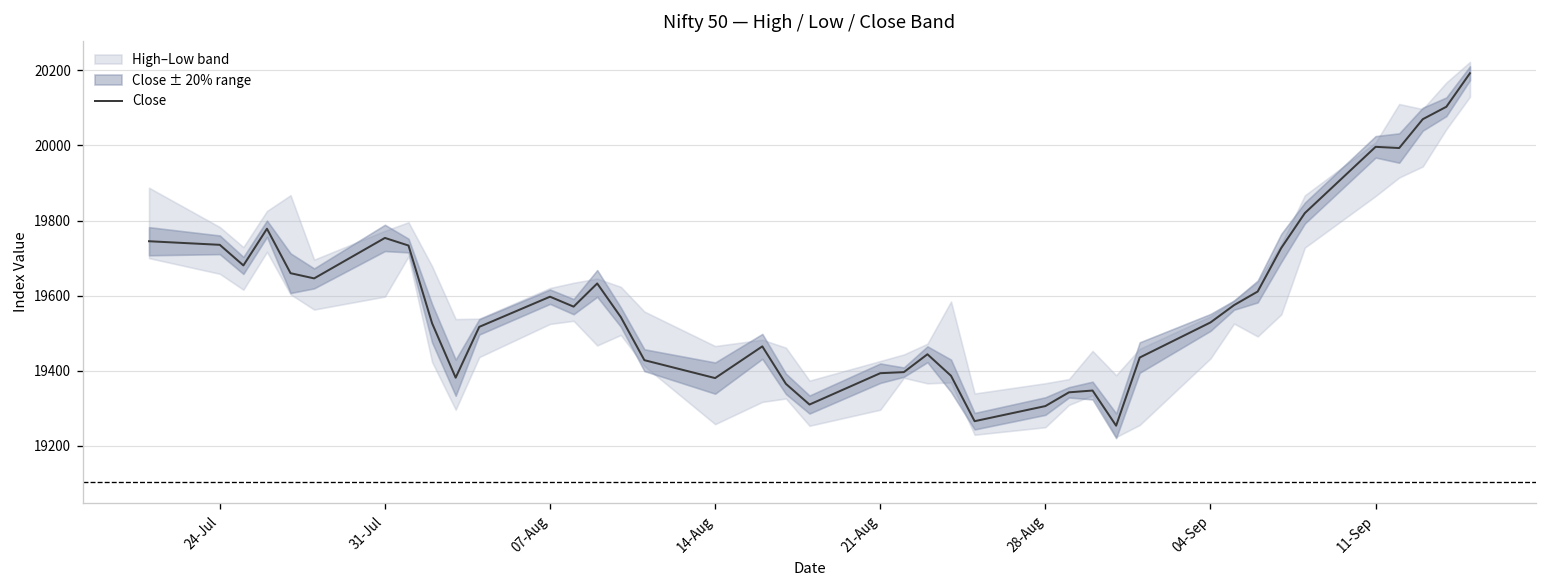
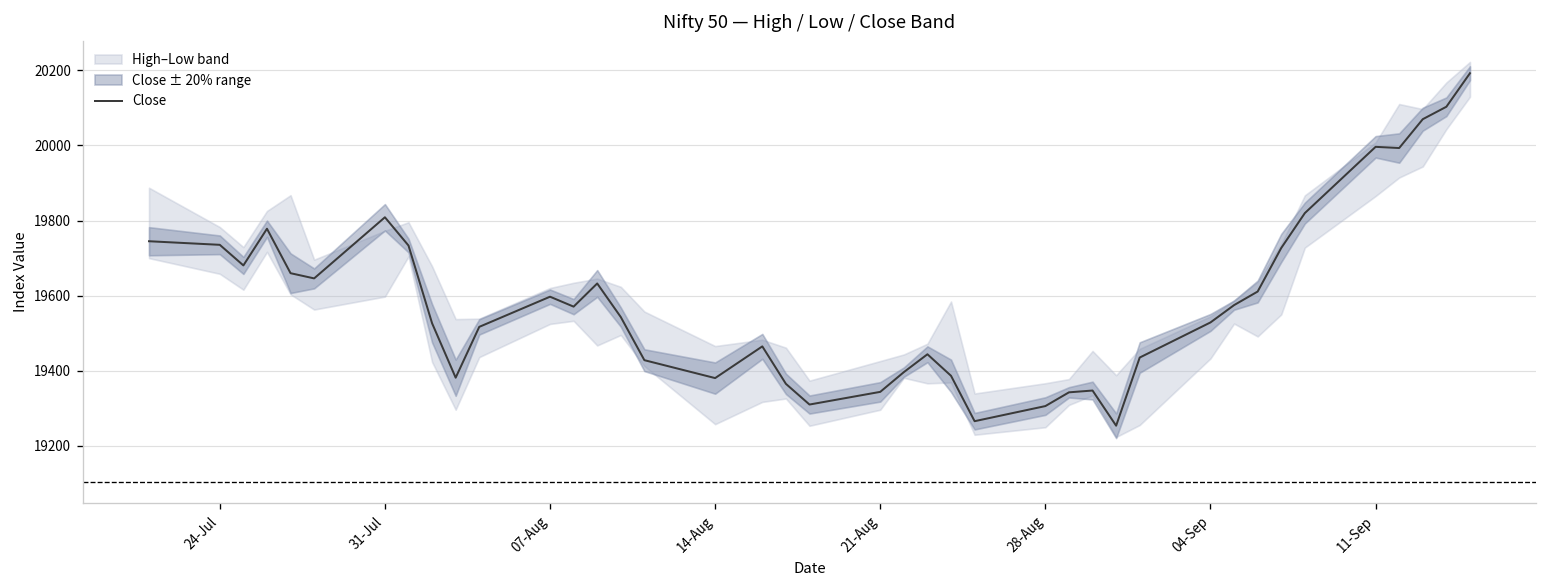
Close, 31-Jul: 19750 -> 19810
Close, 21-Aug: 19390 -> 19340
